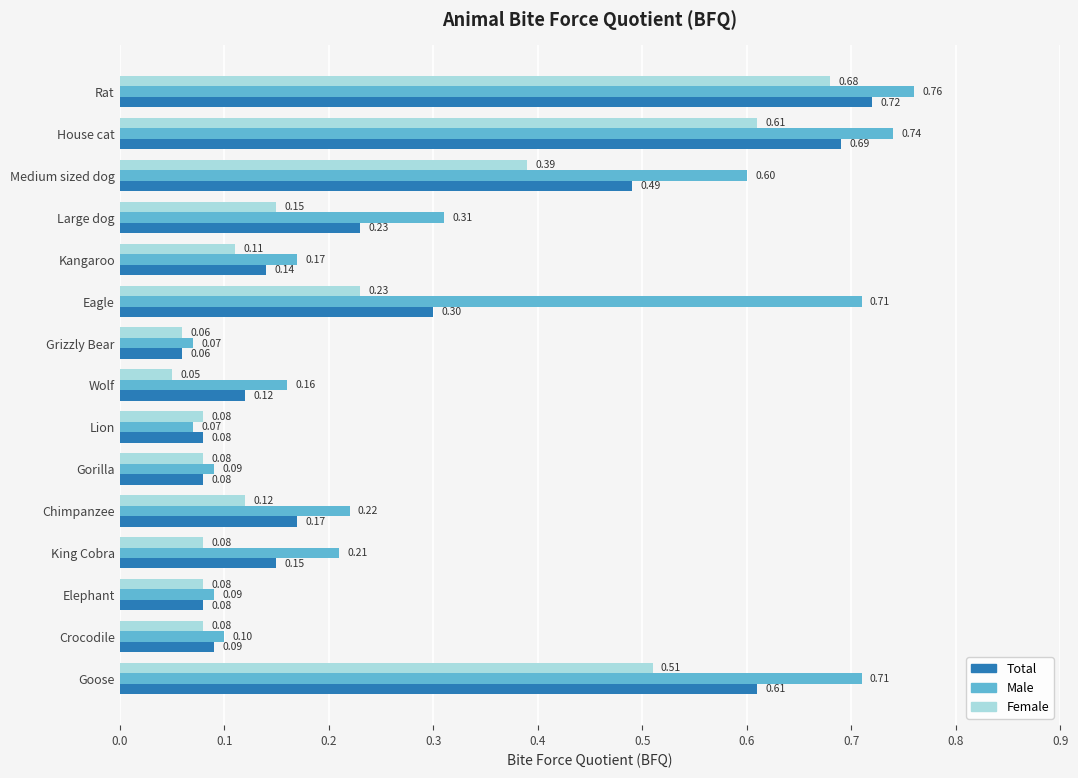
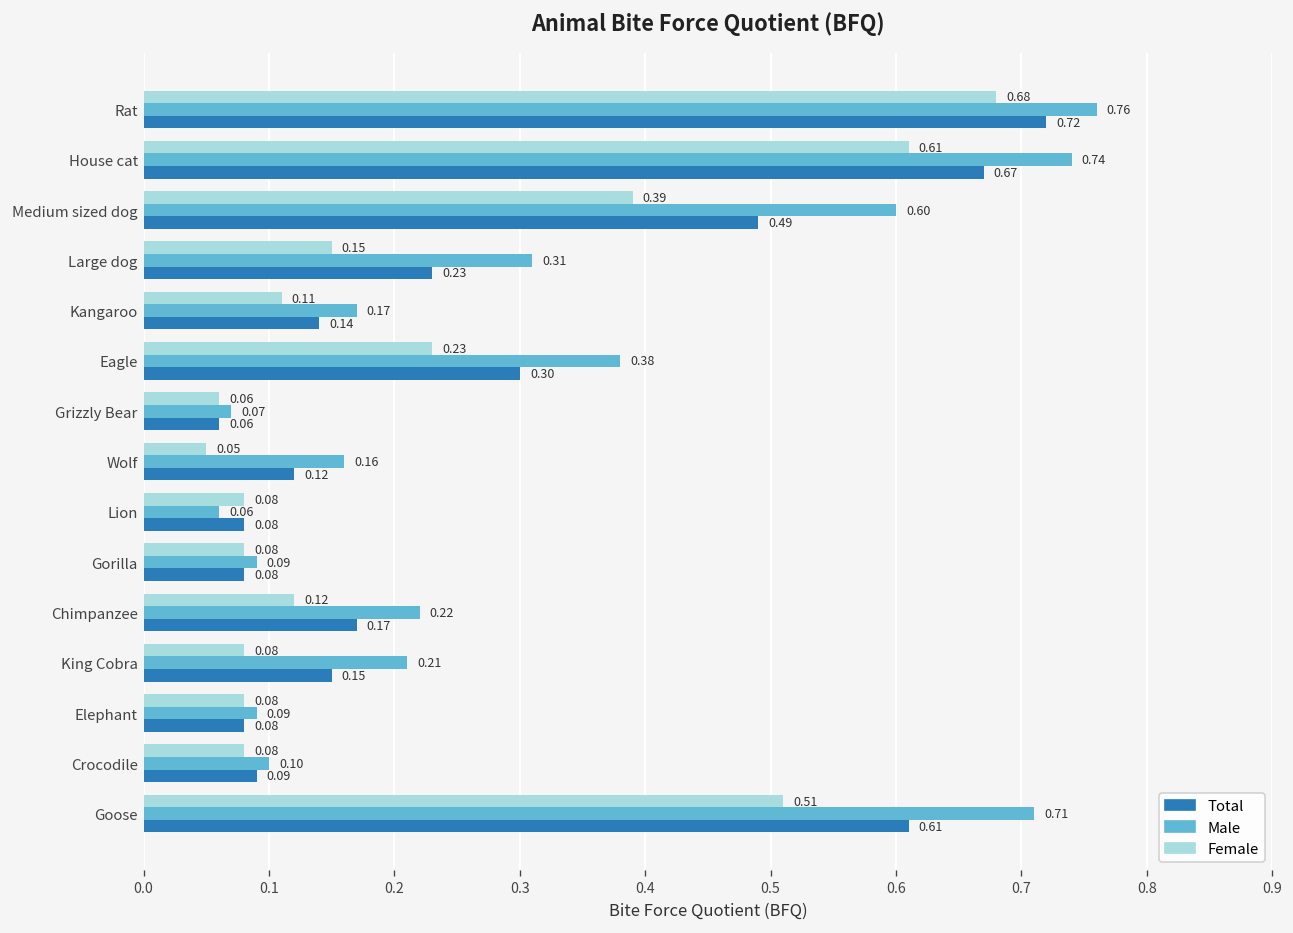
Total, House cat: 0.69 -> 0.67
Male, Eagle: 0.71 -> 0.38
Male, Lion: 0.07 -> 0.06
